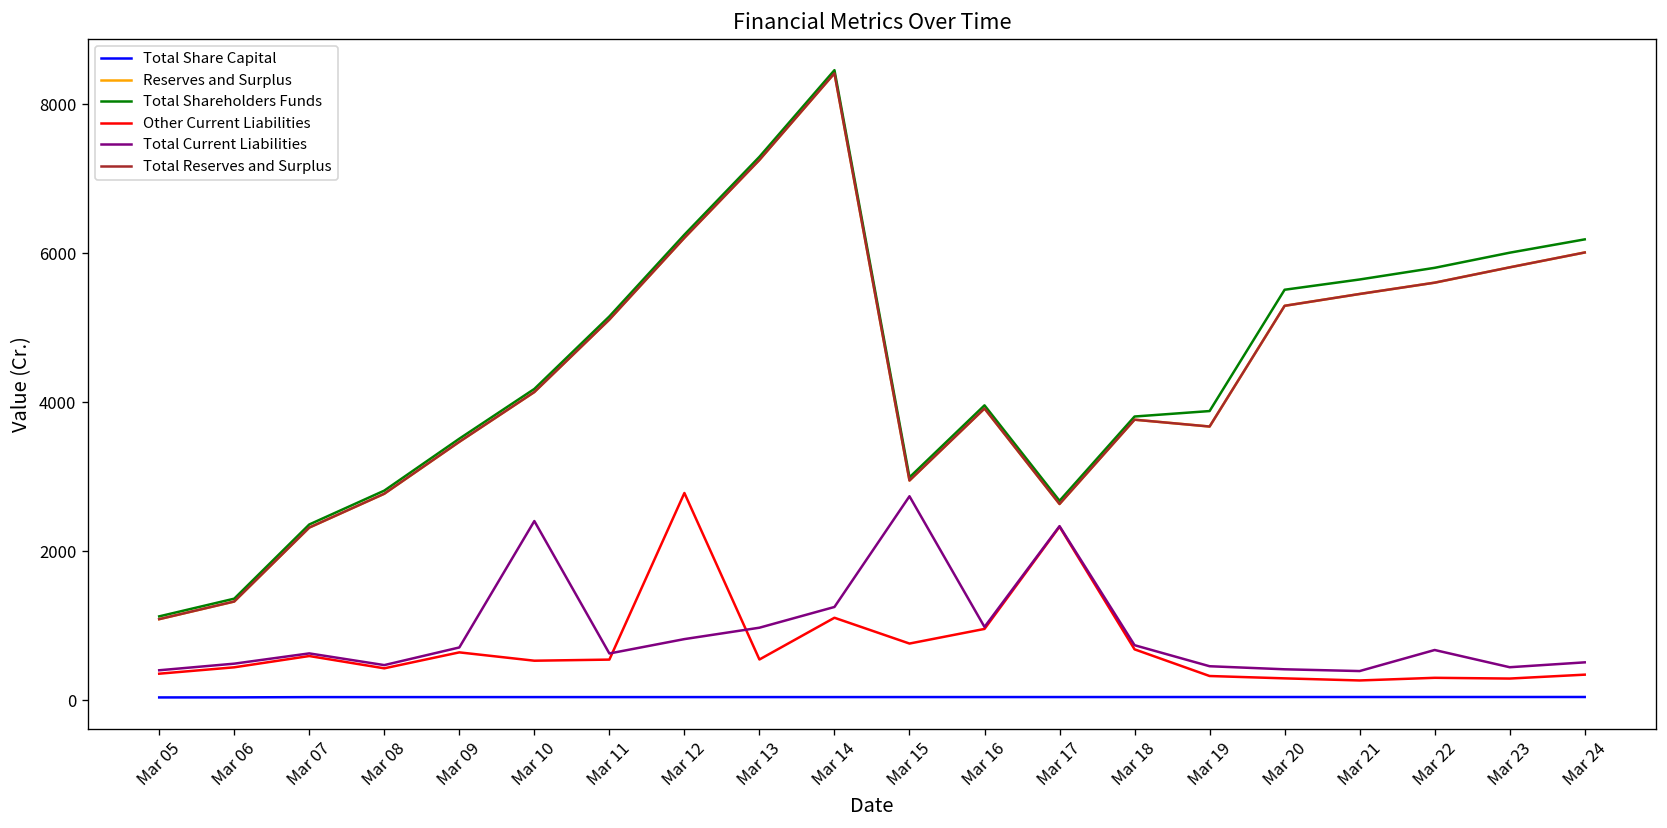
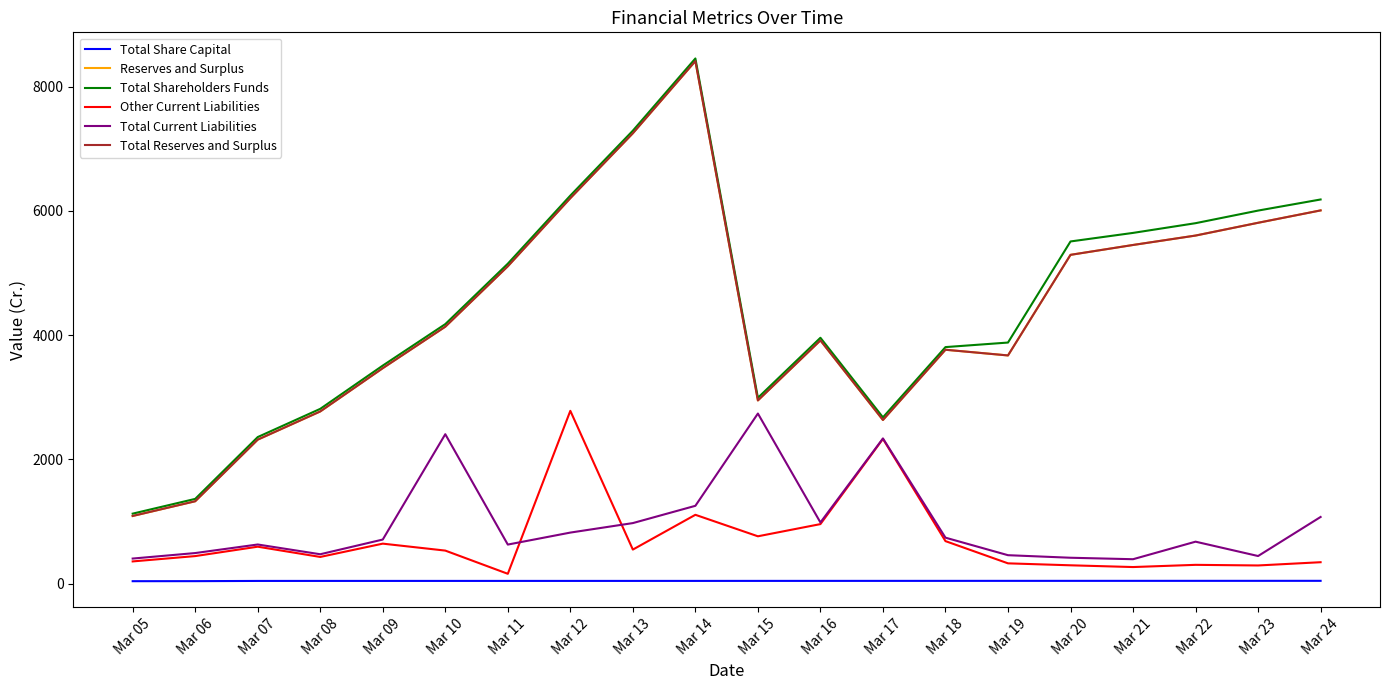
Other Current Liabilities, Mar 11: 500 -> 200
Total Current Liabilities, Mar 24: 500 -> 1100
